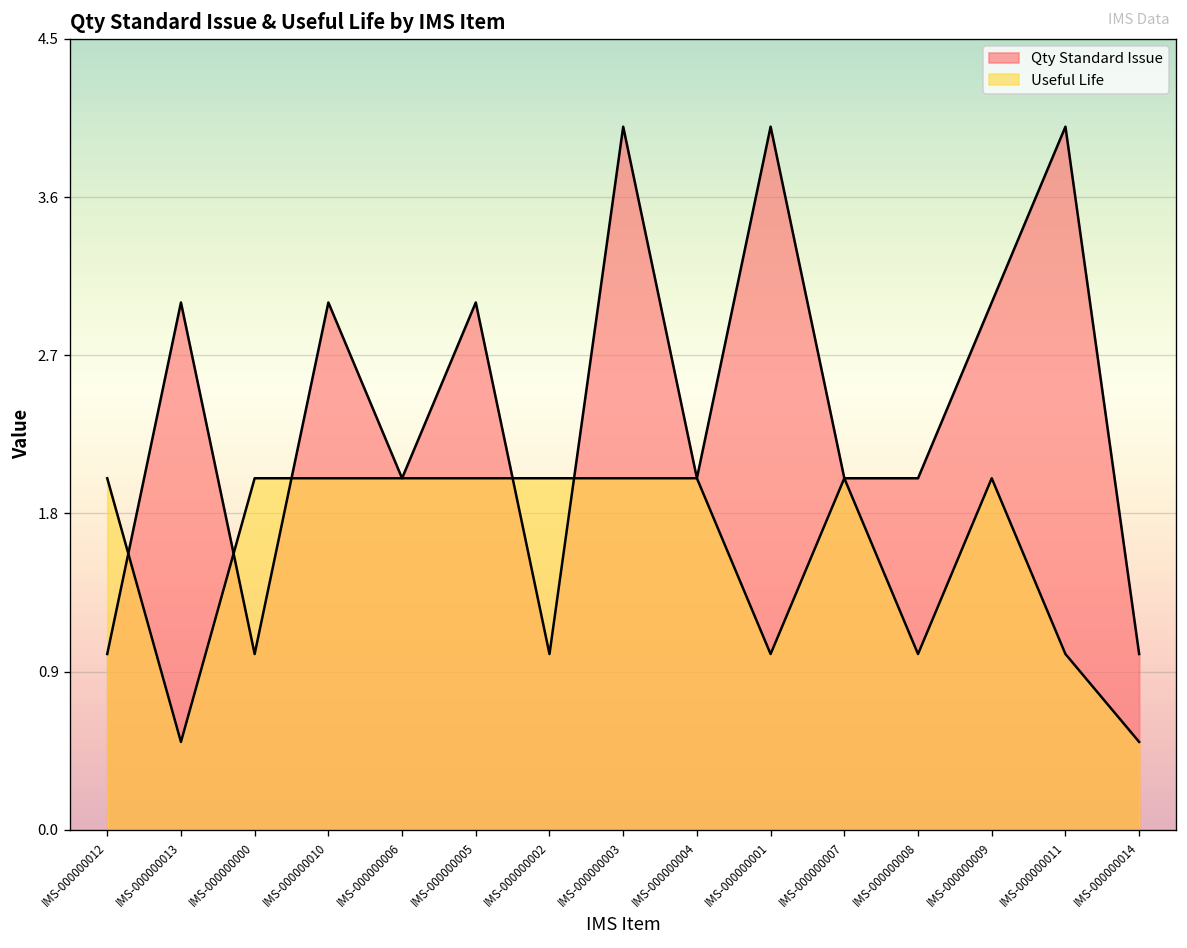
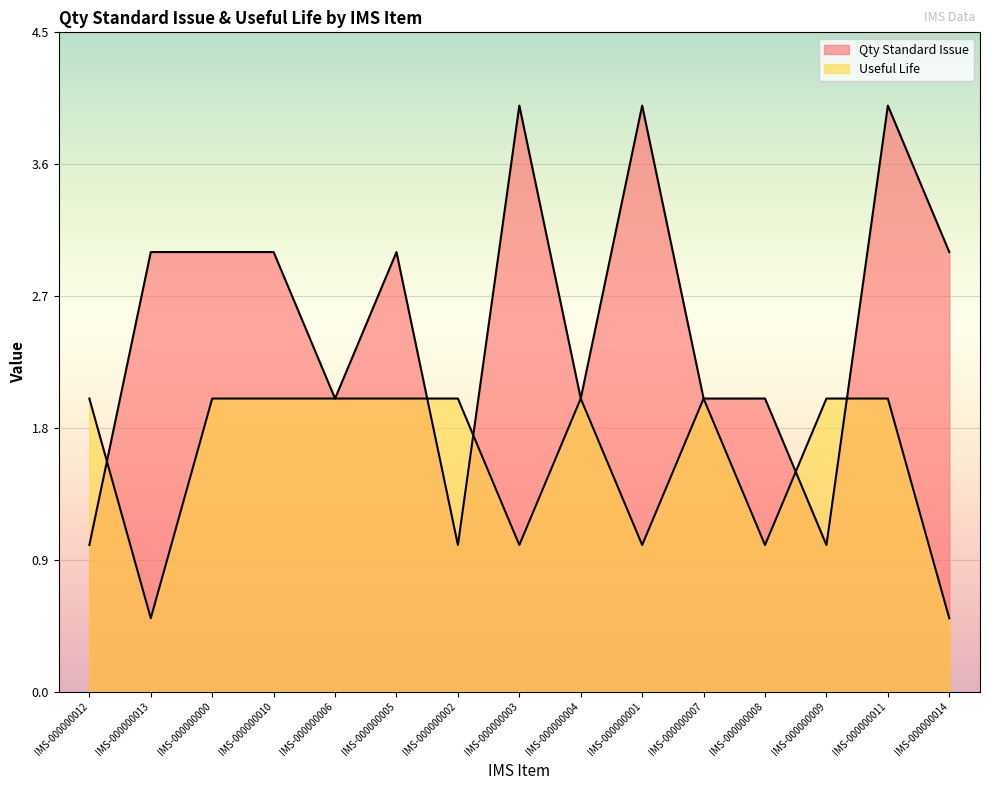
Qty Standard Issue, IMS-000000000: 1 -> 3
Useful Life, IMS-000000003: 2 -> 1
Qty Standard Issue, IMS-000000009: 3 -> 1
Useful Life, IMS-000000011: 1 -> 2
Qty Standard Issue, IMS-000000014: 1 -> 3
